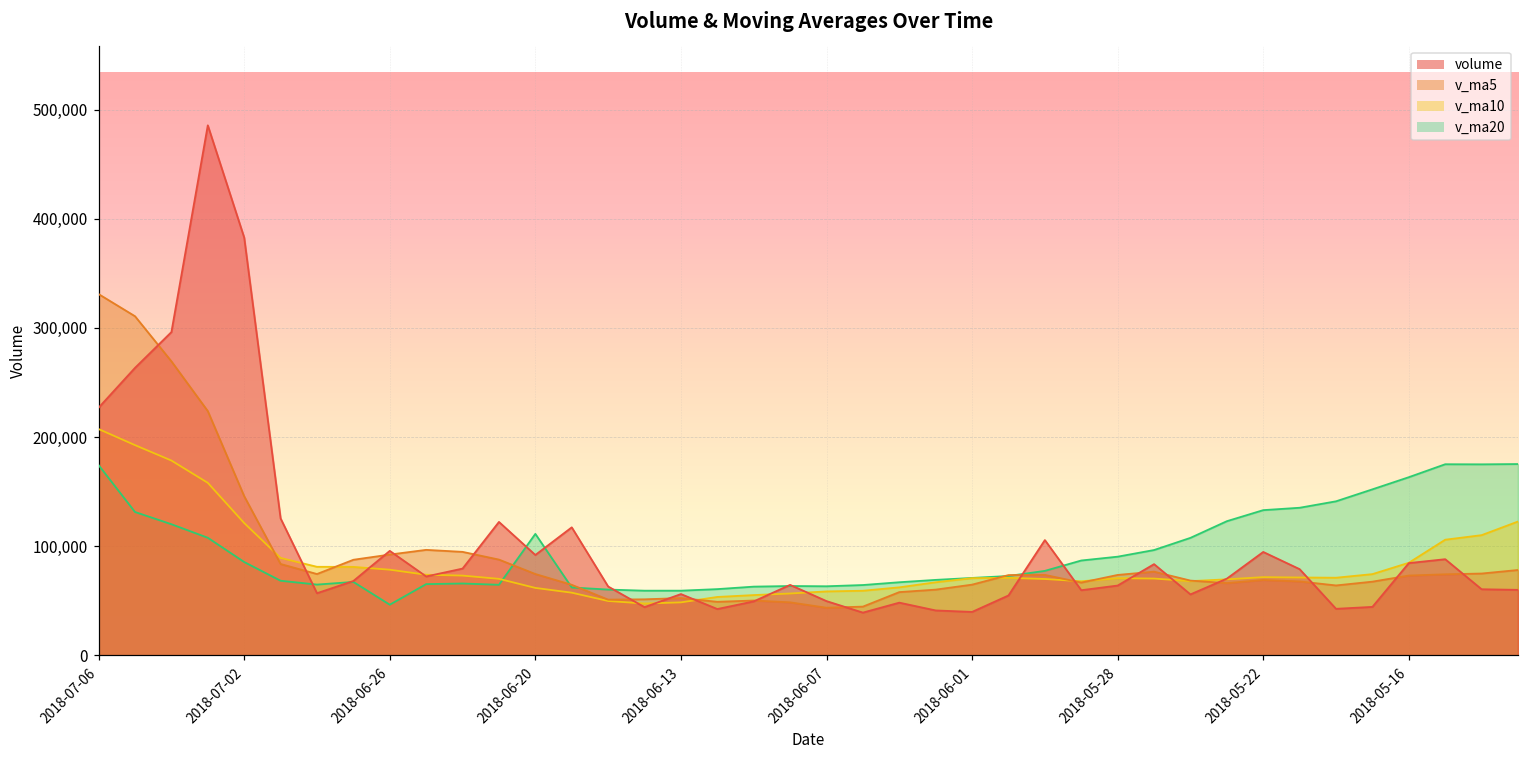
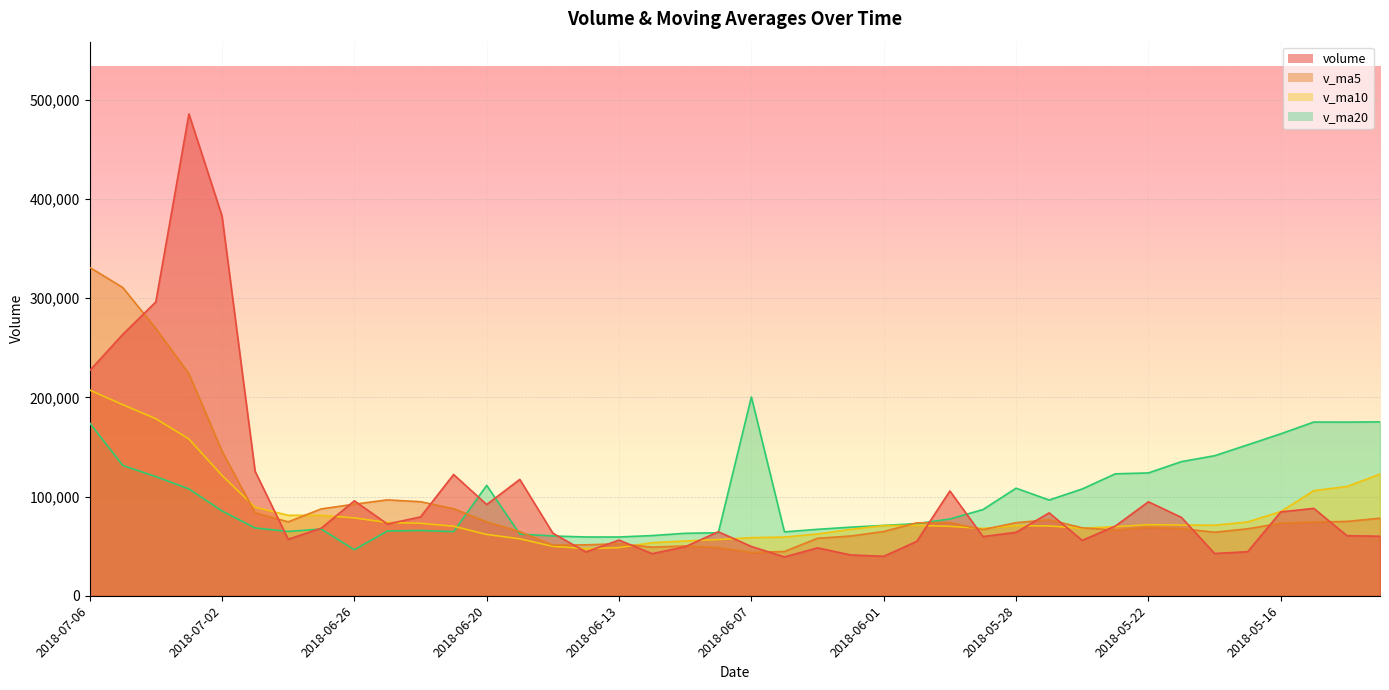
v_ma20, 2018-06-07: 60,000 -> 200,000
v_ma20, 2018-05-28: 90,000 -> 110,000
v_ma20, 2018-05-22: 130,000 -> 120,000
